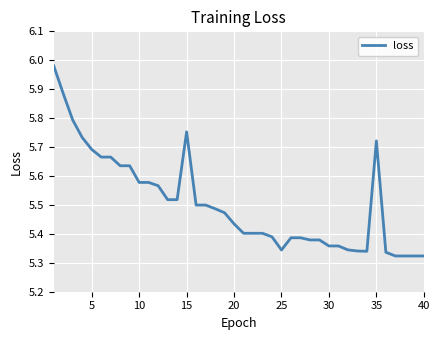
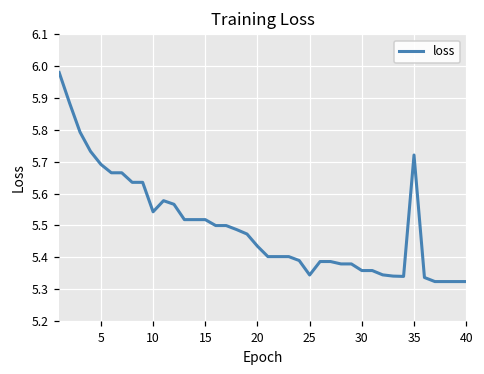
10: 5.58 -> 5.54
15: 5.75 -> 5.52
